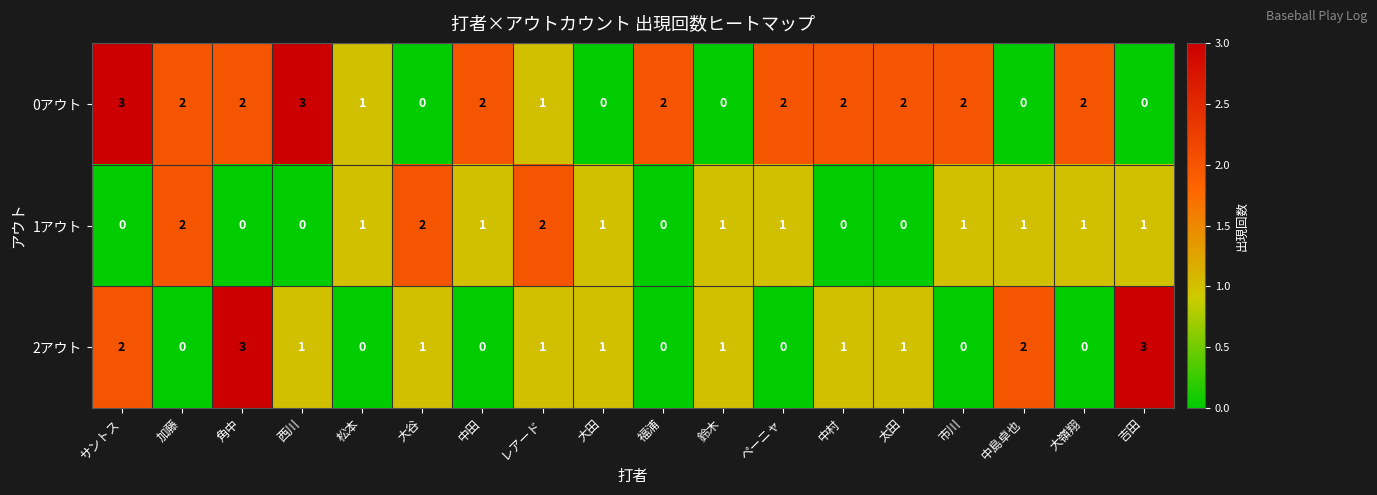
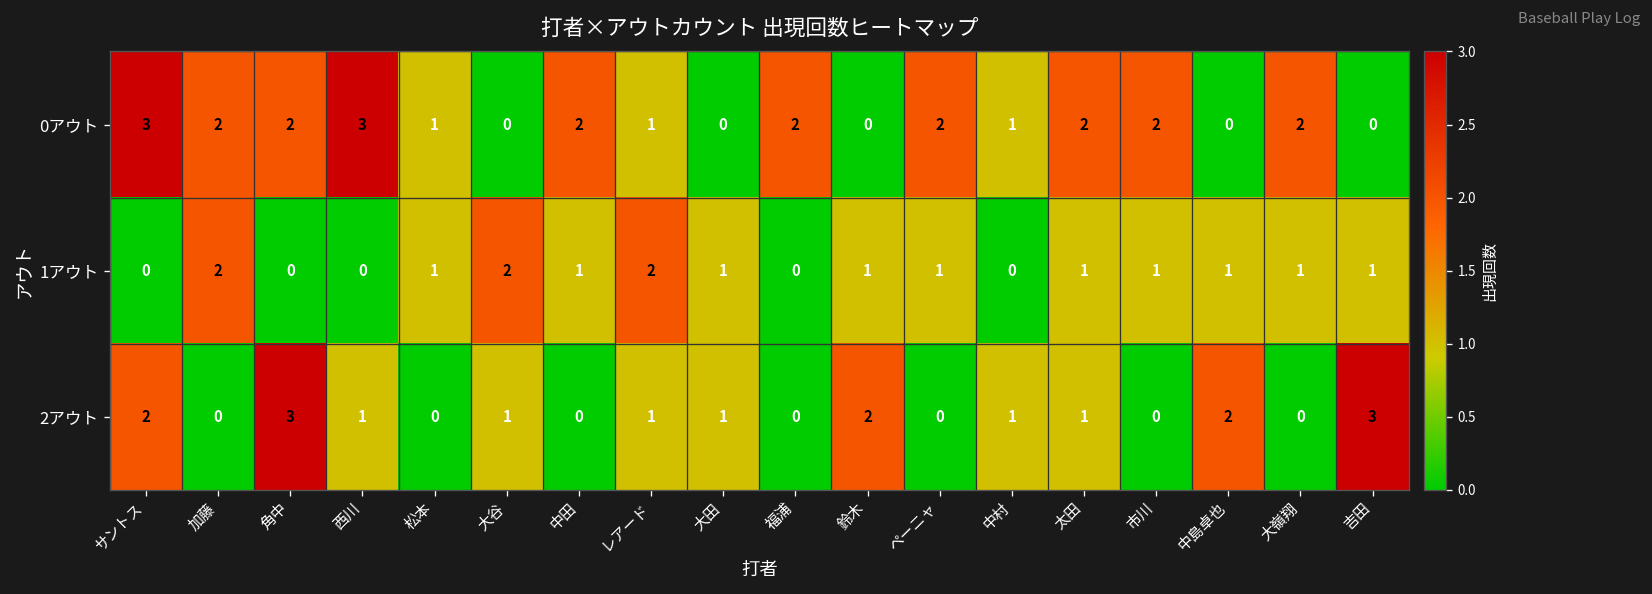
0アウト, 中村: 2 -> 1
1アウト, 太田: 0 -> 1
2アウト, 鈴木: 1 -> 2
